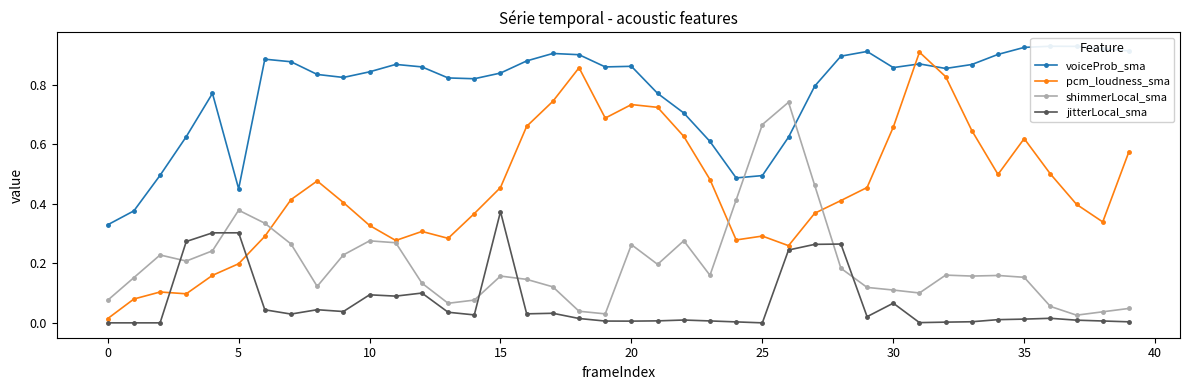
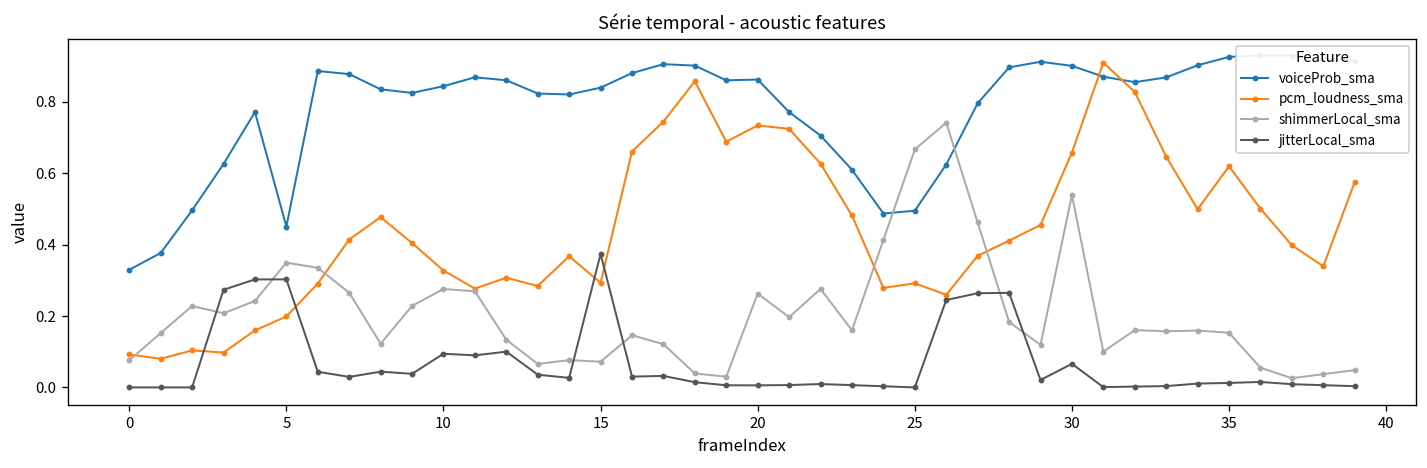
pcm_loudness_sma, 0: 0.01 -> 0.09
shimmerLocal_sma, 5: 0.38 -> 0.35
pcm_loudness_sma, 15: 0.46 -> 0.29
shimmerLocal_sma, 15: 0.16 -> 0.07
voiceProb_sma, 30: 0.86 -> 0.90
shimmerLocal_sma, 30: 0.11 -> 0.54
